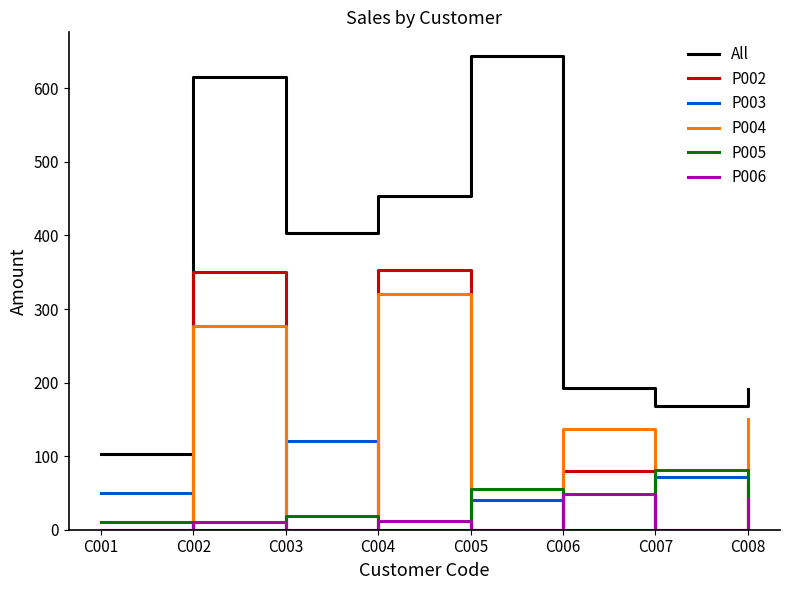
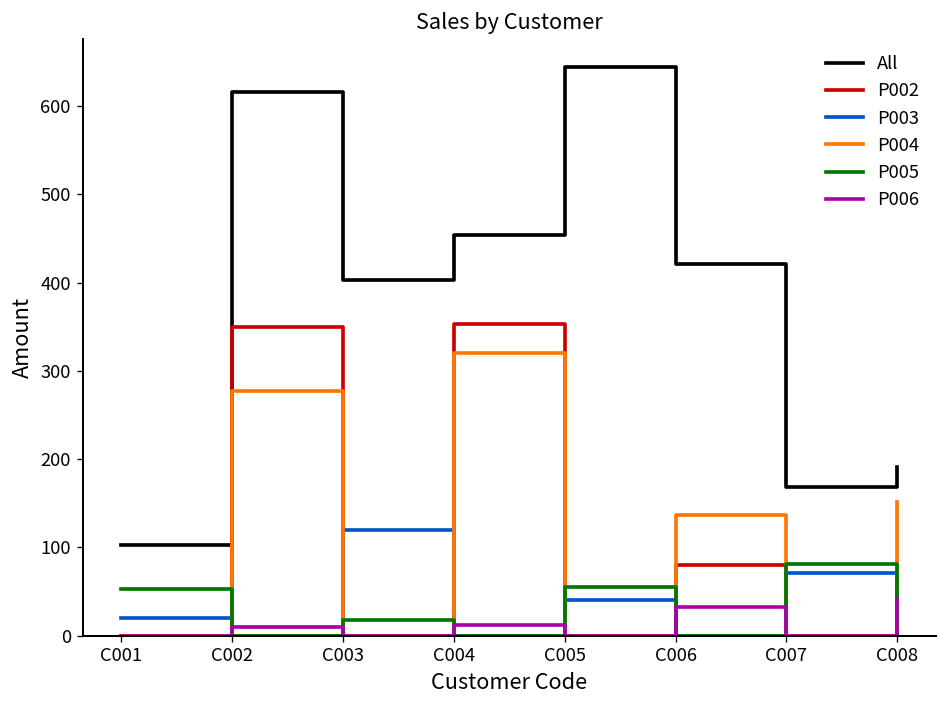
P003, C001: 50 -> 20
P005, C001: 10 -> 50
All, C006: 190 -> 420
P006, C006: 50 -> 30
